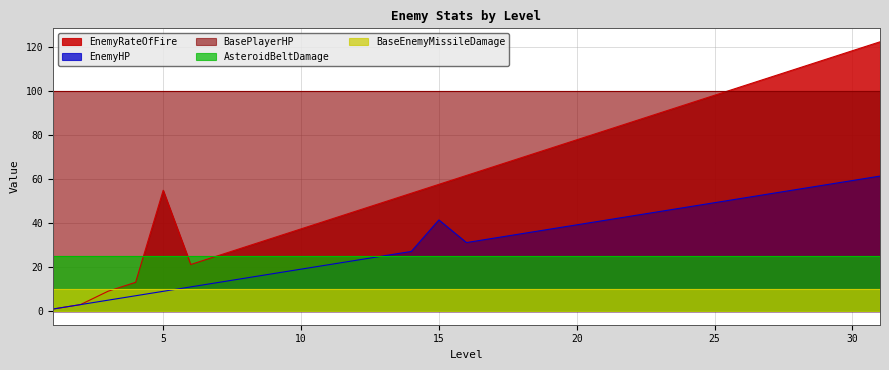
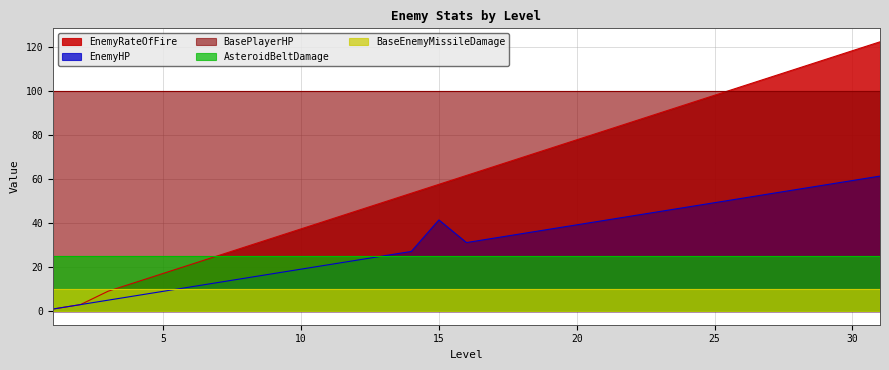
EnemyRateOfFire, 5: 55 -> 17
